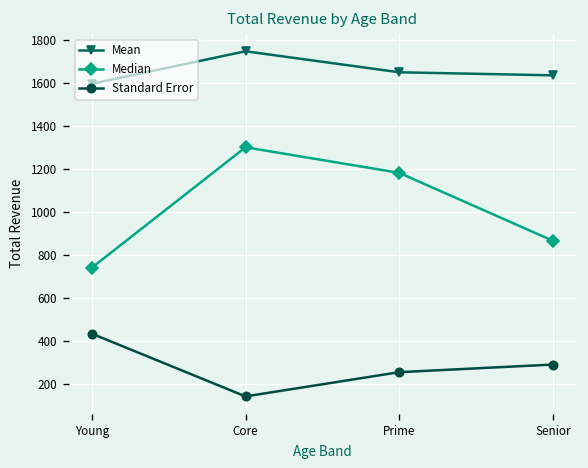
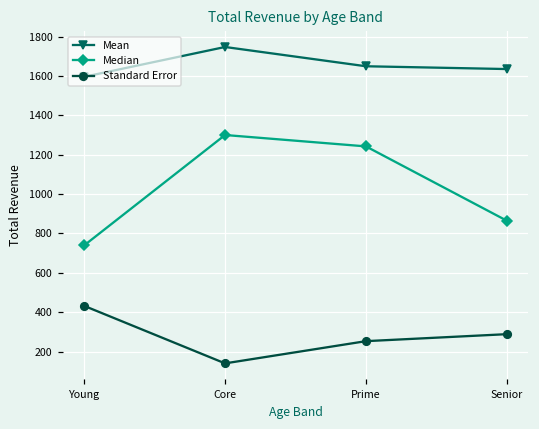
Median, Prime: 1180 -> 1240
